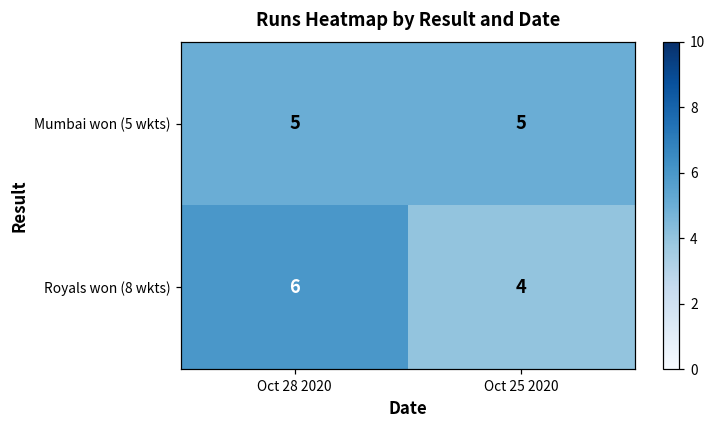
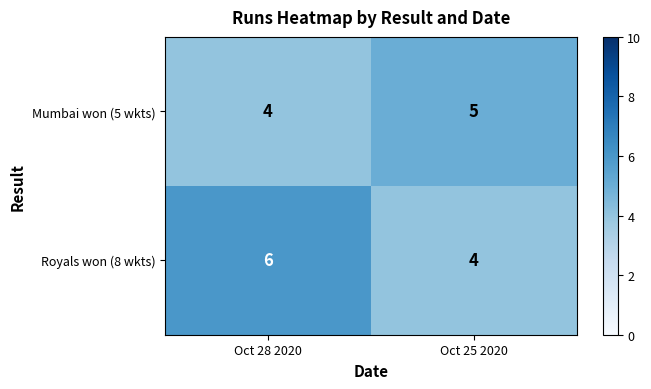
Mumbai won (5 wkts), Oct 28 2020: 5 -> 4
